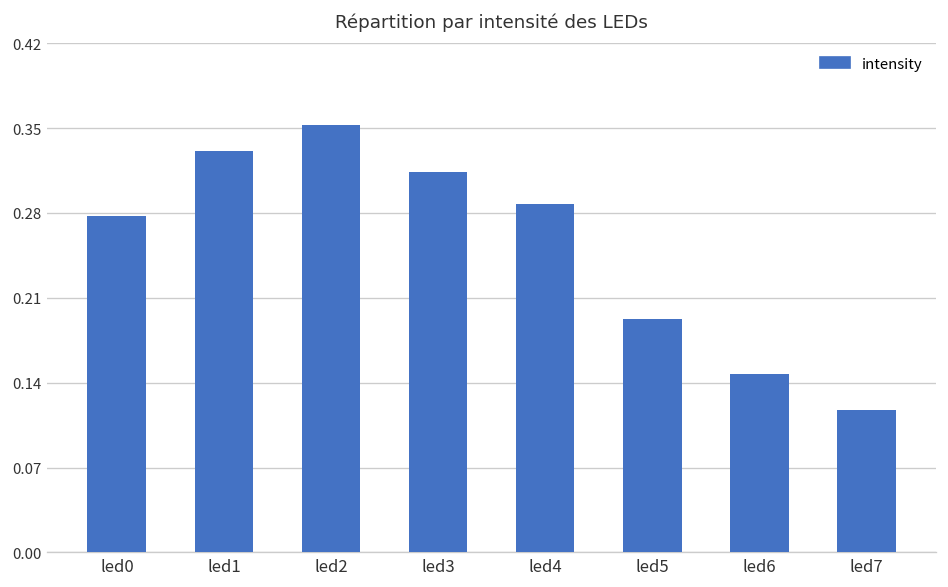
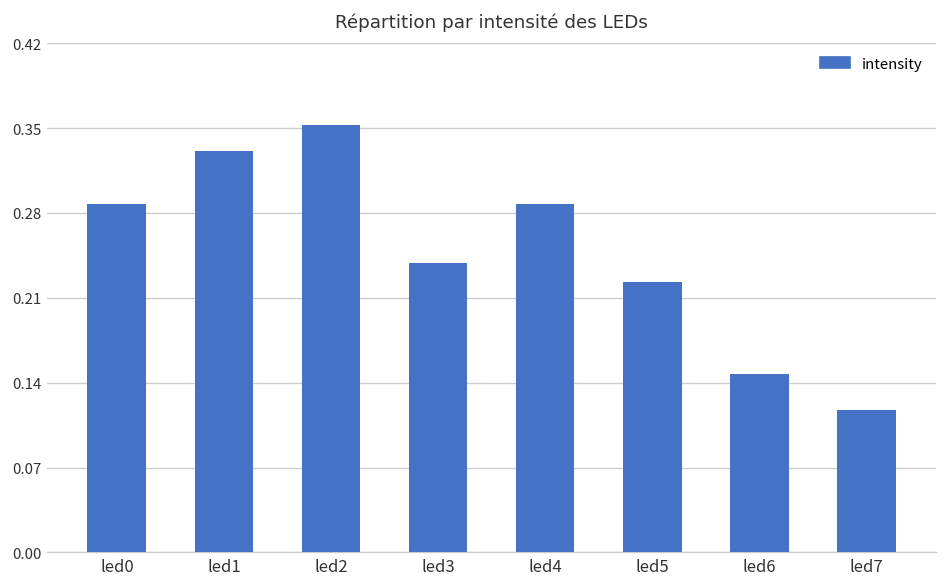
led0: 0.277 -> 0.287
led3: 0.313 -> 0.239
led5: 0.193 -> 0.223
